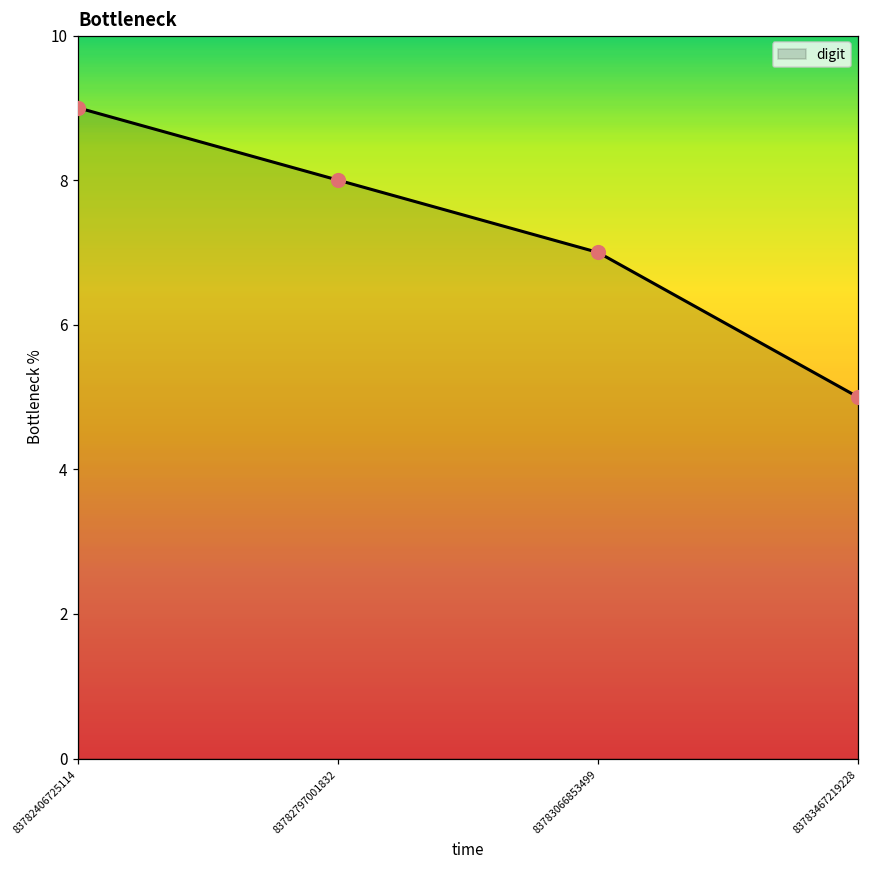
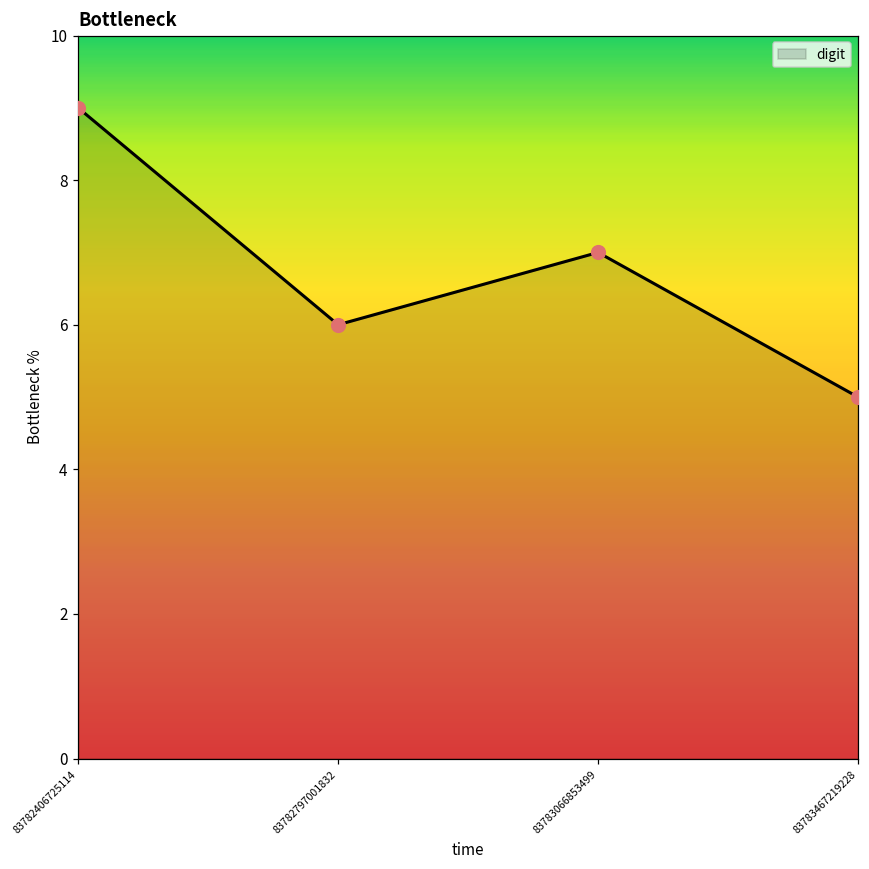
83782797001832: 8 -> 6
